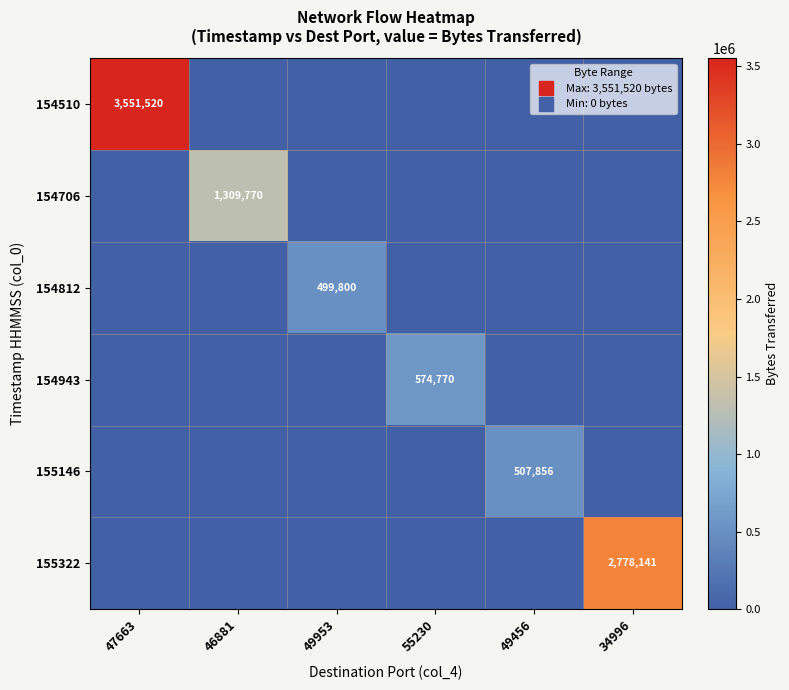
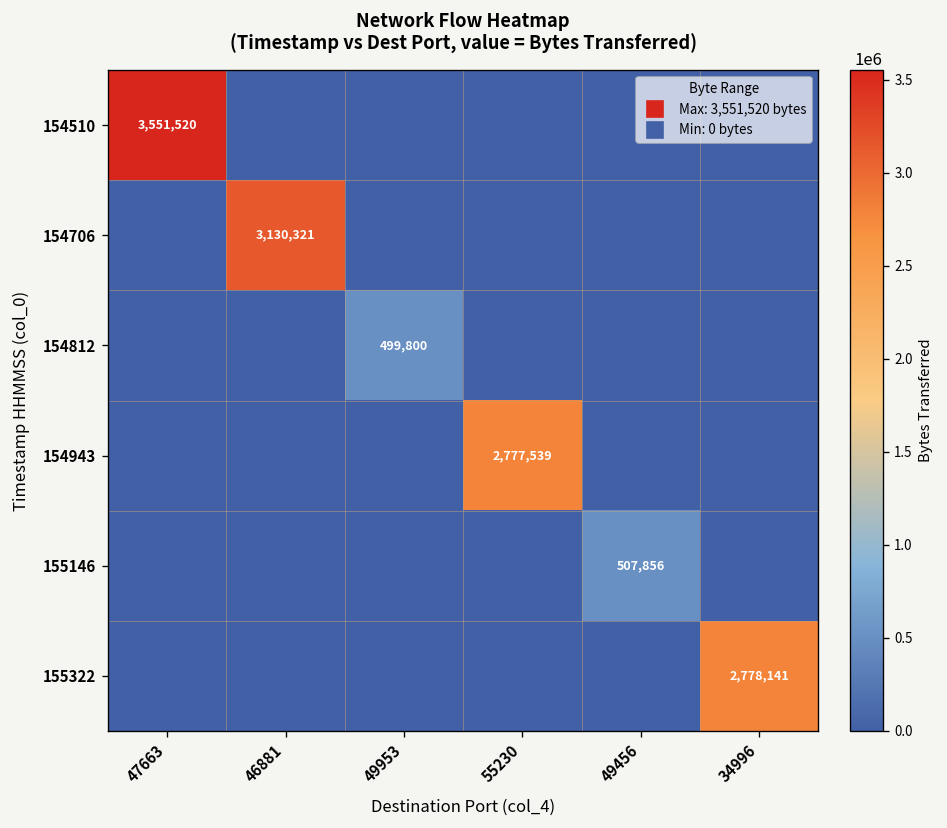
154706, 46881: 1,309,770 -> 3,130,321
154943, 55230: 574,770 -> 2,777,539
